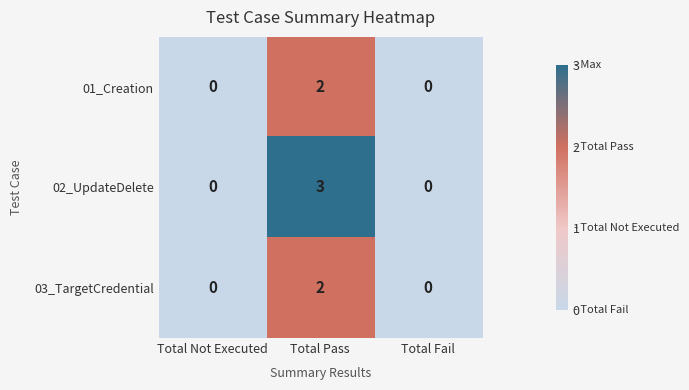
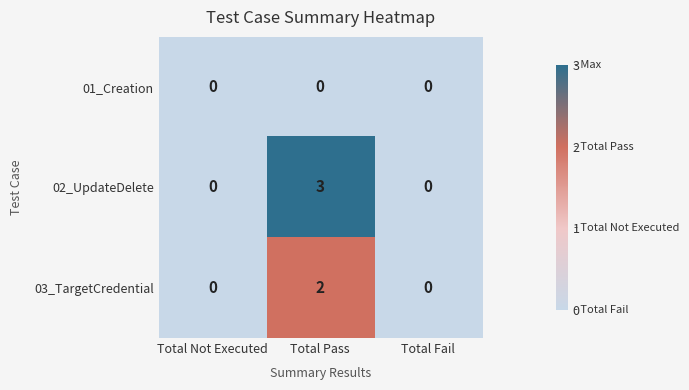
01_Creation, Total Pass: 2 -> 0
